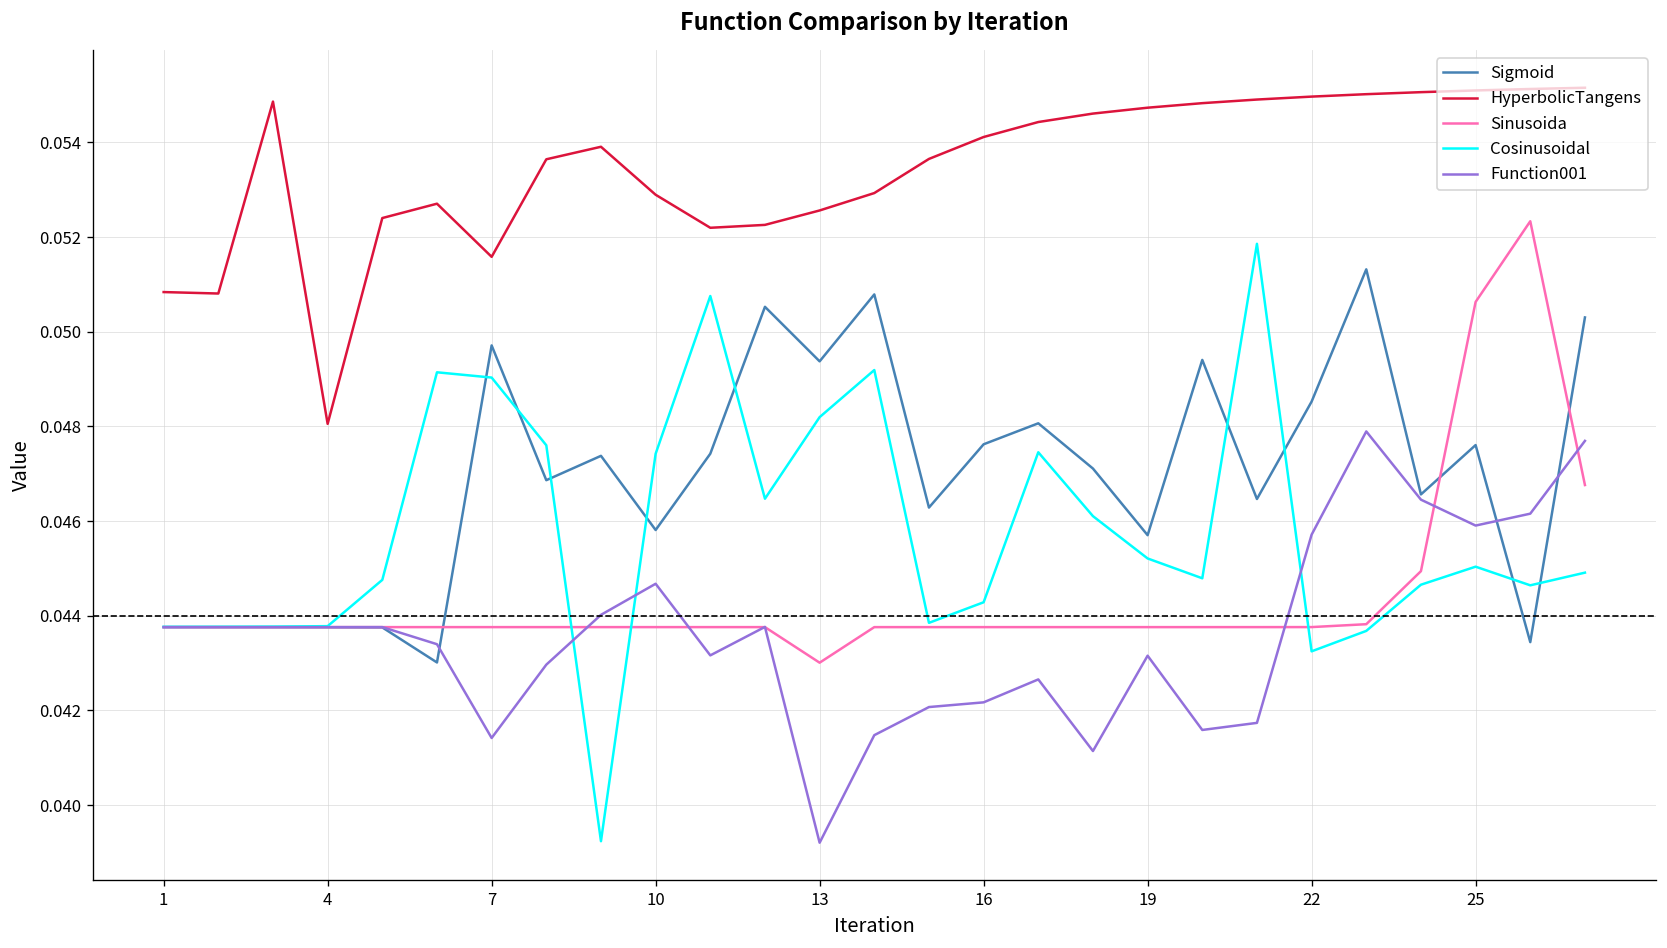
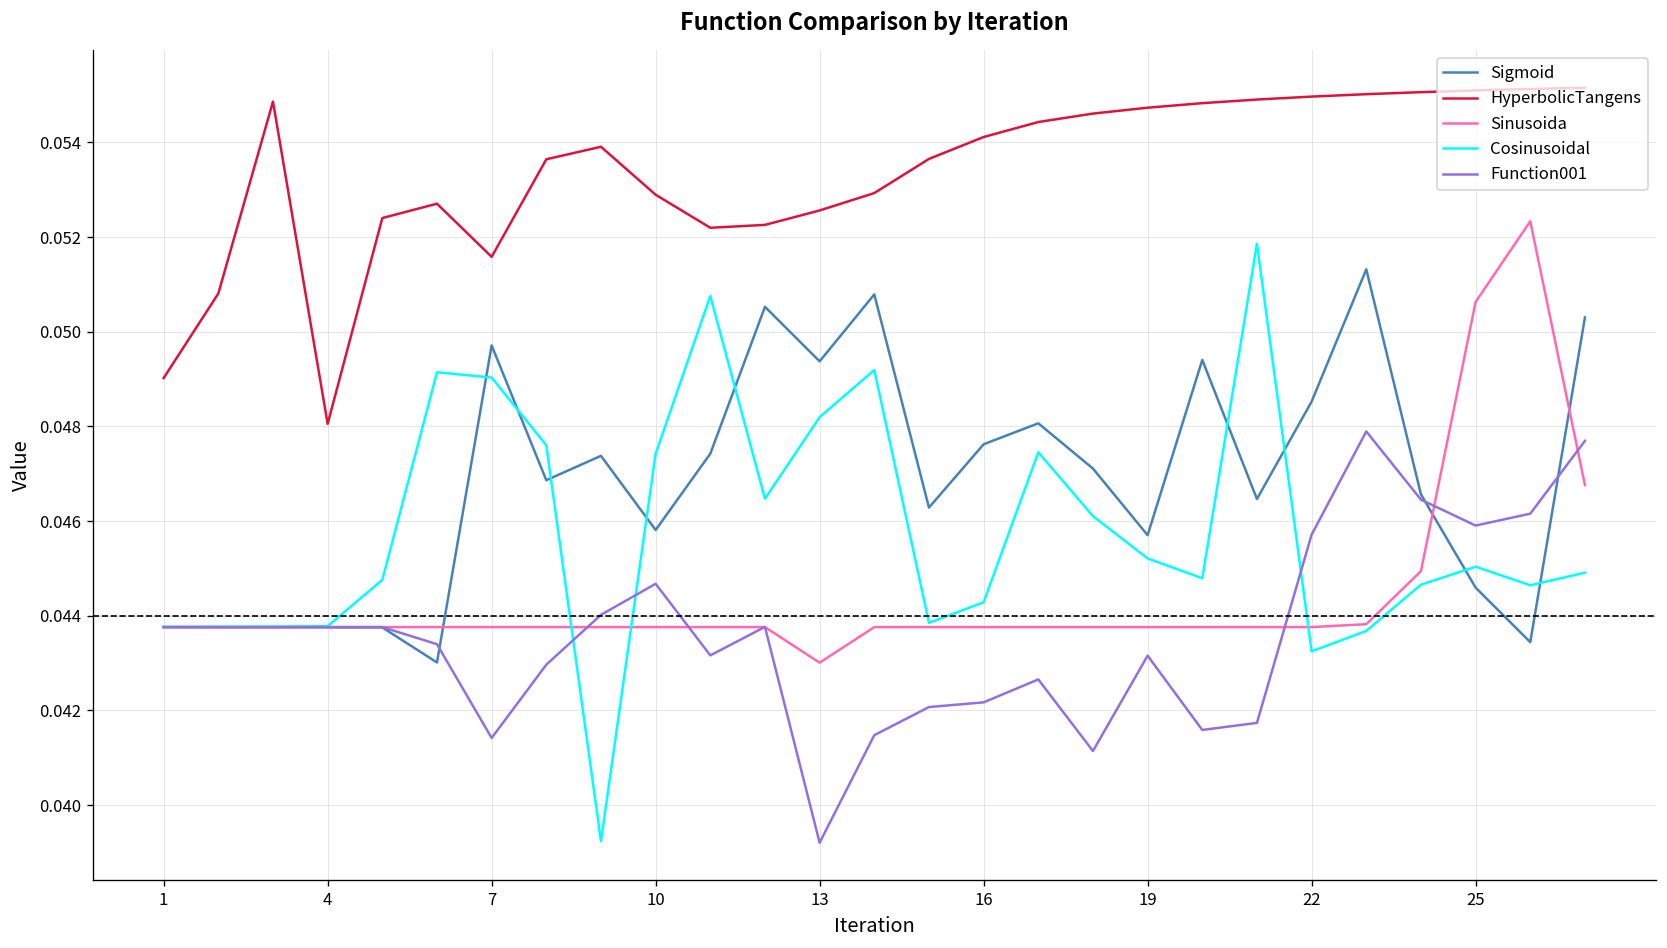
HyperbolicTangens, 1: 0.0508 -> 0.0490
Sigmoid, 25: 0.0476 -> 0.0446
